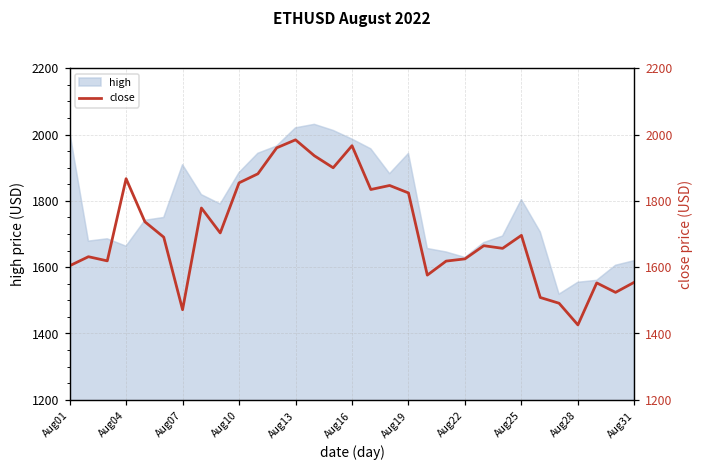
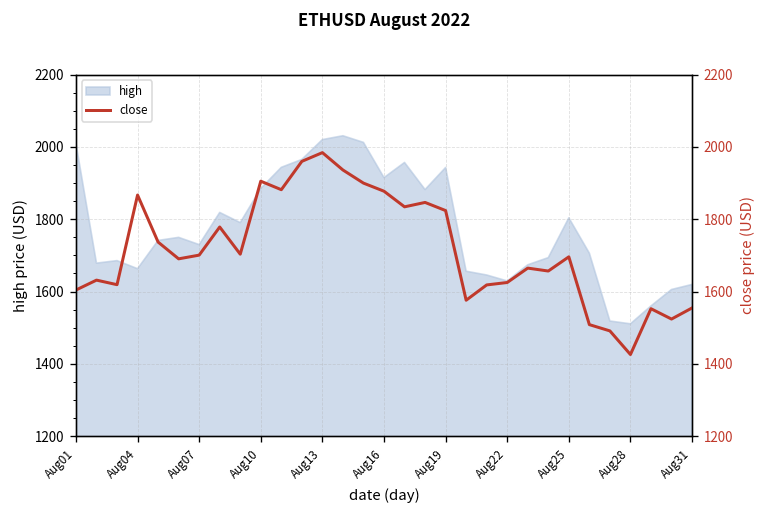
high, Aug07: 1910 -> 1730
high, Aug16: 1990 -> 1920
high, Aug28: 1550 -> 1510
close, Aug07: 1470 -> 1700
close, Aug10: 1850 -> 1910
close, Aug16: 1970 -> 1880
